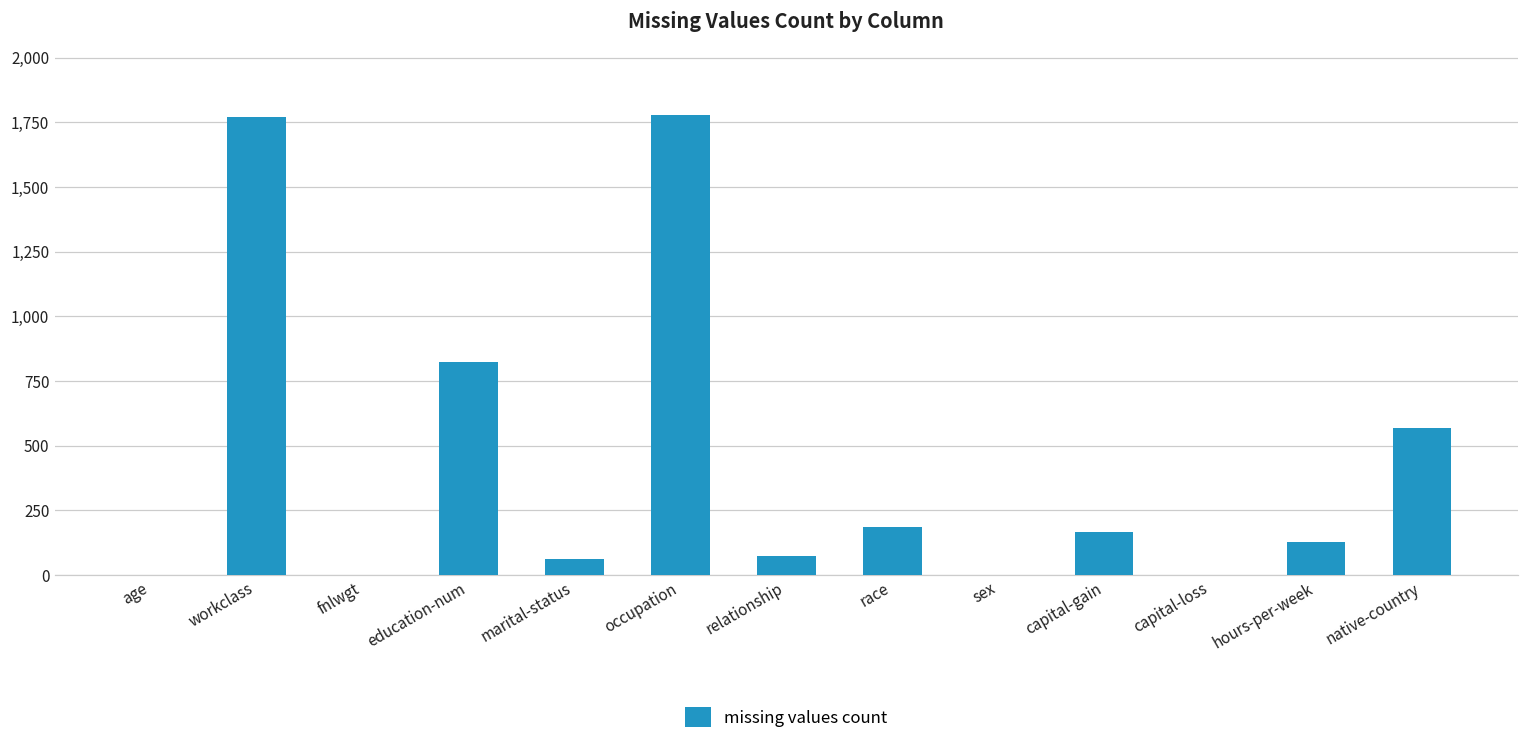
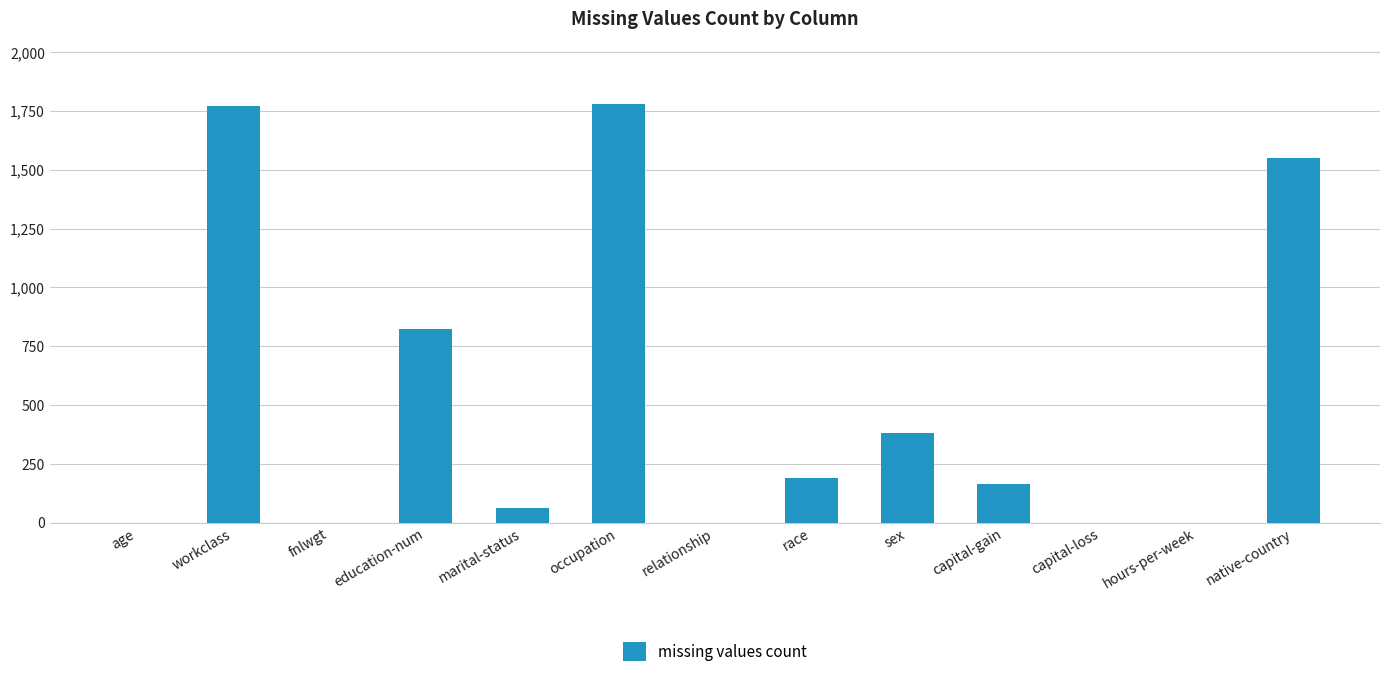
relationship: 80 -> 0
sex: 0 -> 380
hours-per-week: 130 -> 0
native-country: 570 -> 1,550
